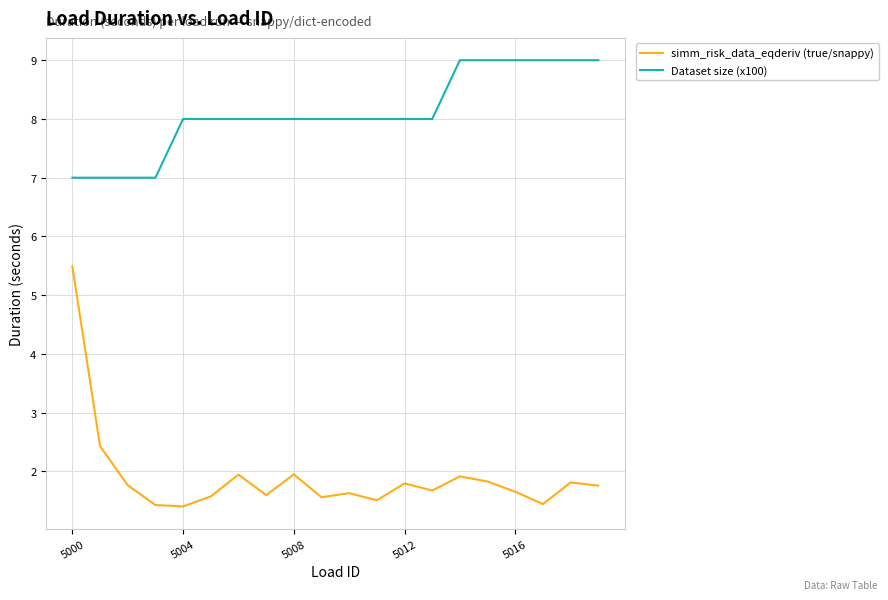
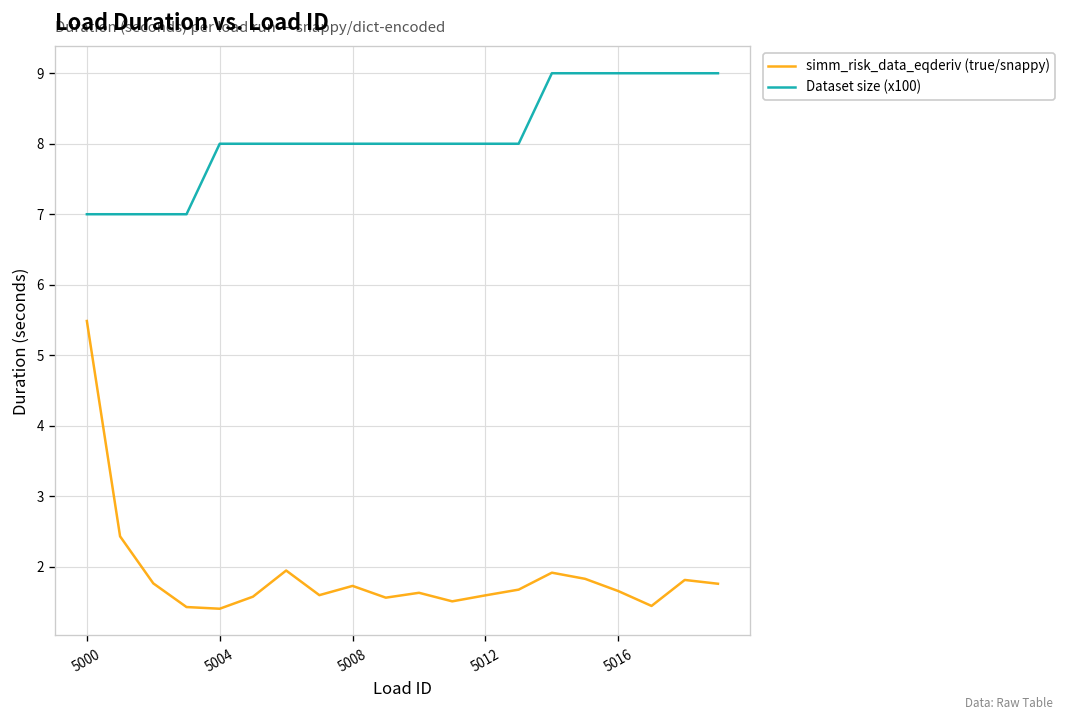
simm_risk_data_eqderiv (true/snappy), 5008: 2.0 -> 1.7
simm_risk_data_eqderiv (true/snappy), 5012: 1.8 -> 1.6
